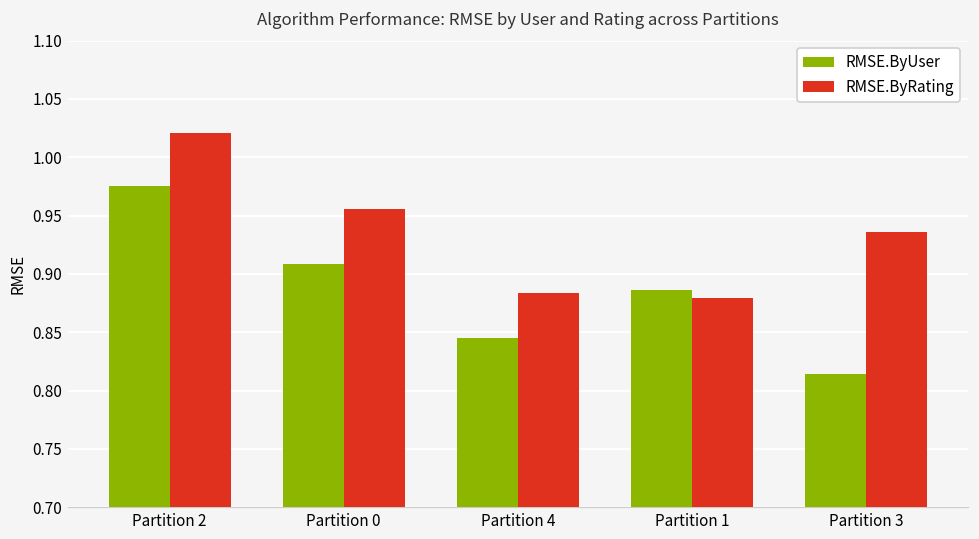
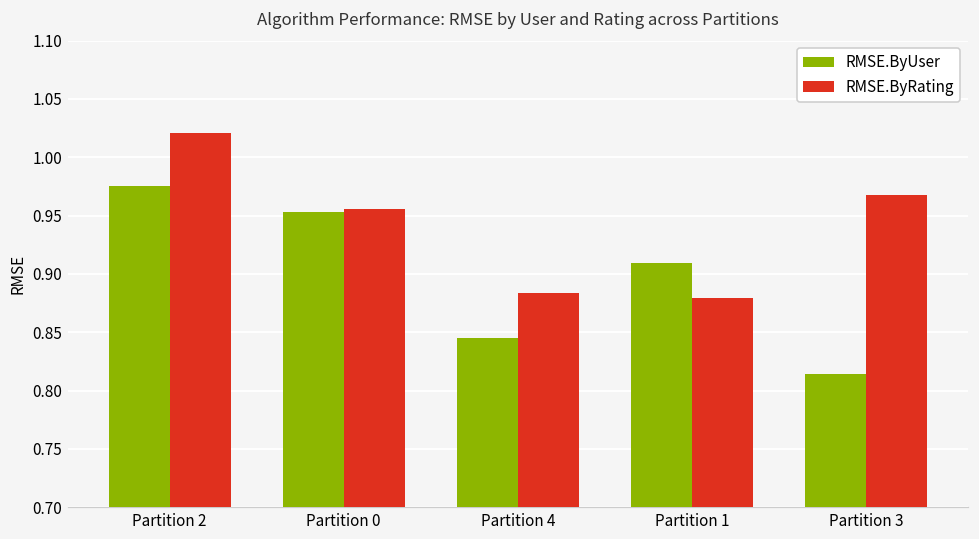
RMSE.ByUser, Partition 0: 0.909 -> 0.953
RMSE.ByUser, Partition 1: 0.886 -> 0.909
RMSE.ByRating, Partition 3: 0.936 -> 0.968
